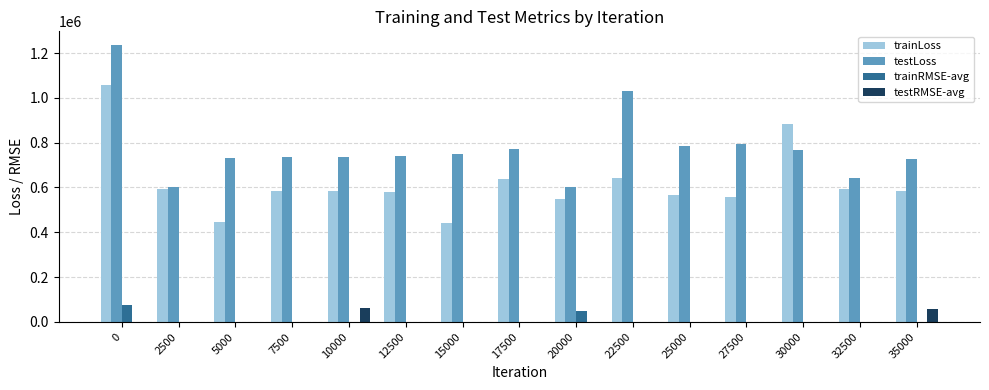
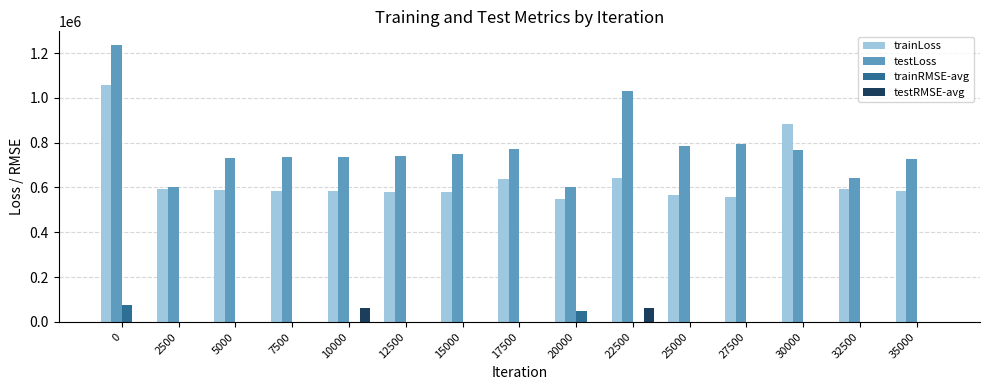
trainLoss, 5000: 450000 -> 590000
trainLoss, 15000: 440000 -> 580000
testRMSE-avg, 22500: 0 -> 60000
testRMSE-avg, 35000: 60000 -> 0
